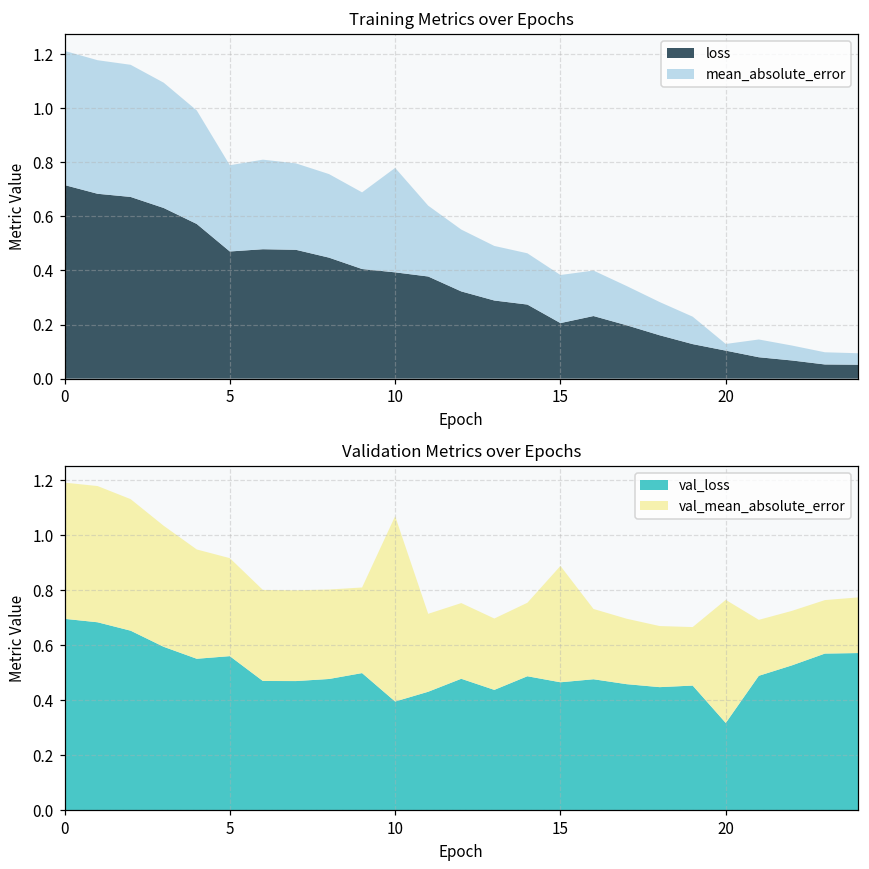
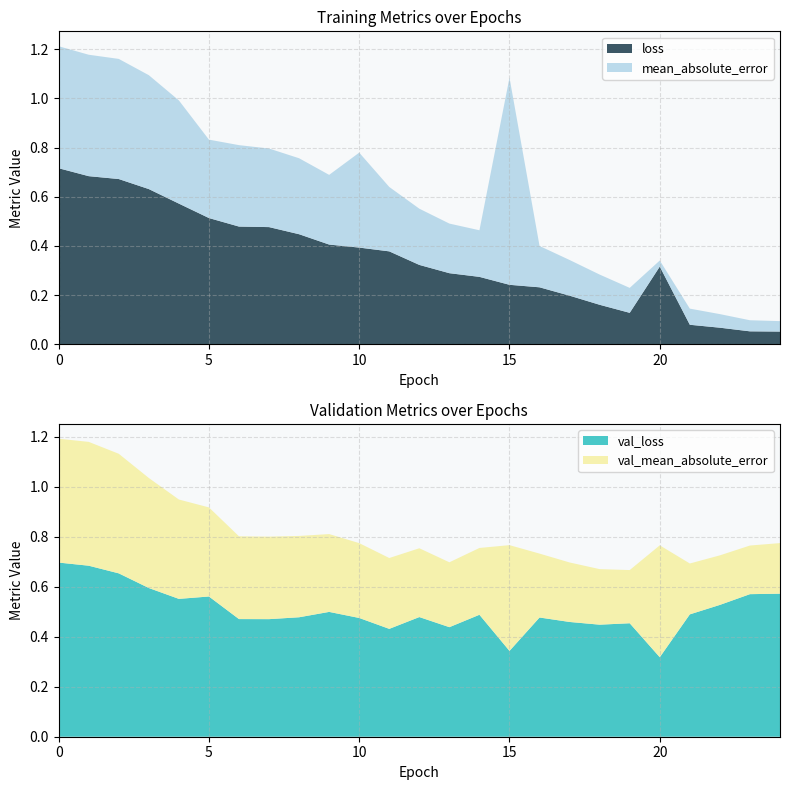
Training Metrics over Epochs, loss, 5: 0.47 -> 0.51
Training Metrics over Epochs, loss, 15: 0.21 -> 0.24
Training Metrics over Epochs, mean_absolute_error, 15: 0.18 -> 0.84
Training Metrics over Epochs, loss, 20: 0.10 -> 0.32
Validation Metrics over Epochs, val_loss, 10: 0.40 -> 0.48
Validation Metrics over Epochs, val_mean_absolute_error, 10: 0.67 -> 0.30
Validation Metrics over Epochs, val_loss, 15: 0.47 -> 0.34
